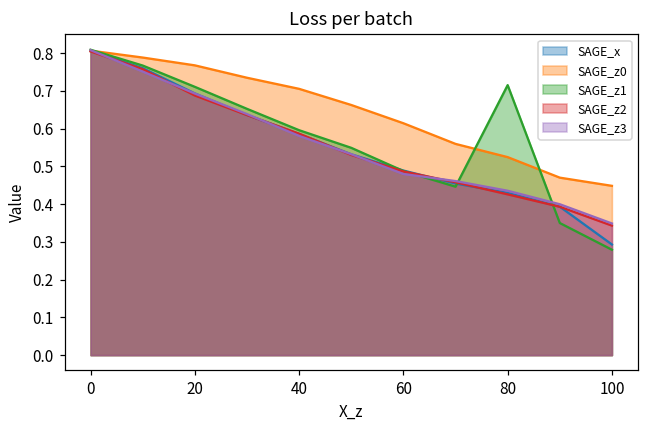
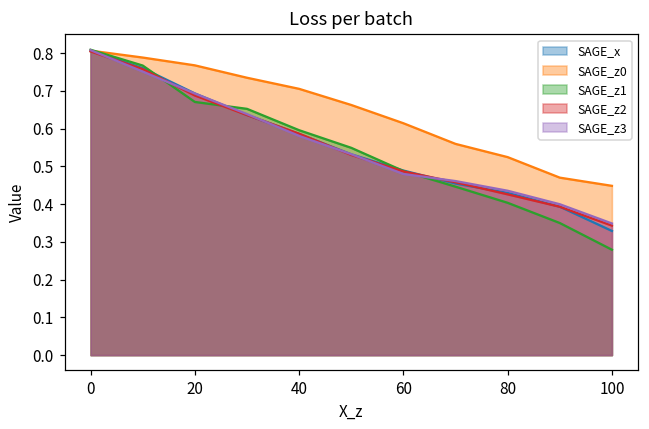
SAGE_z1, 20: 0.71 -> 0.67
SAGE_z1, 80: 0.72 -> 0.40
SAGE_x, 100: 0.29 -> 0.33
